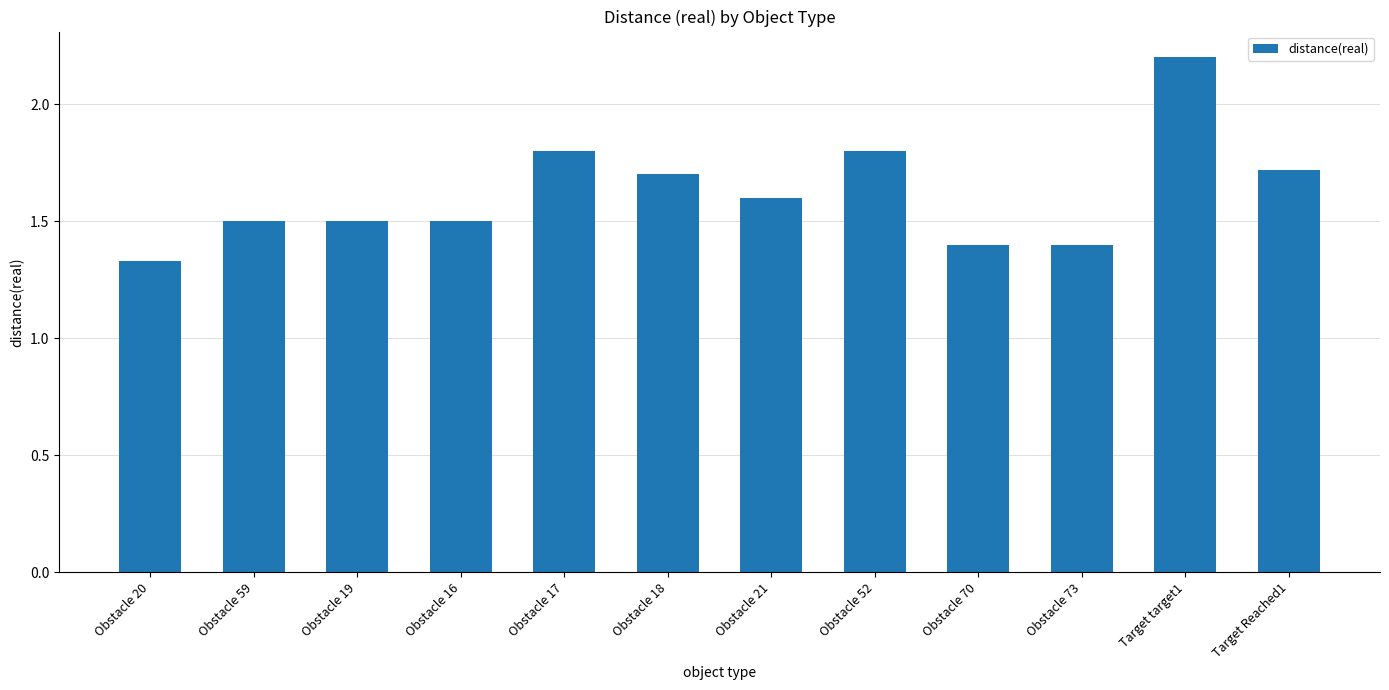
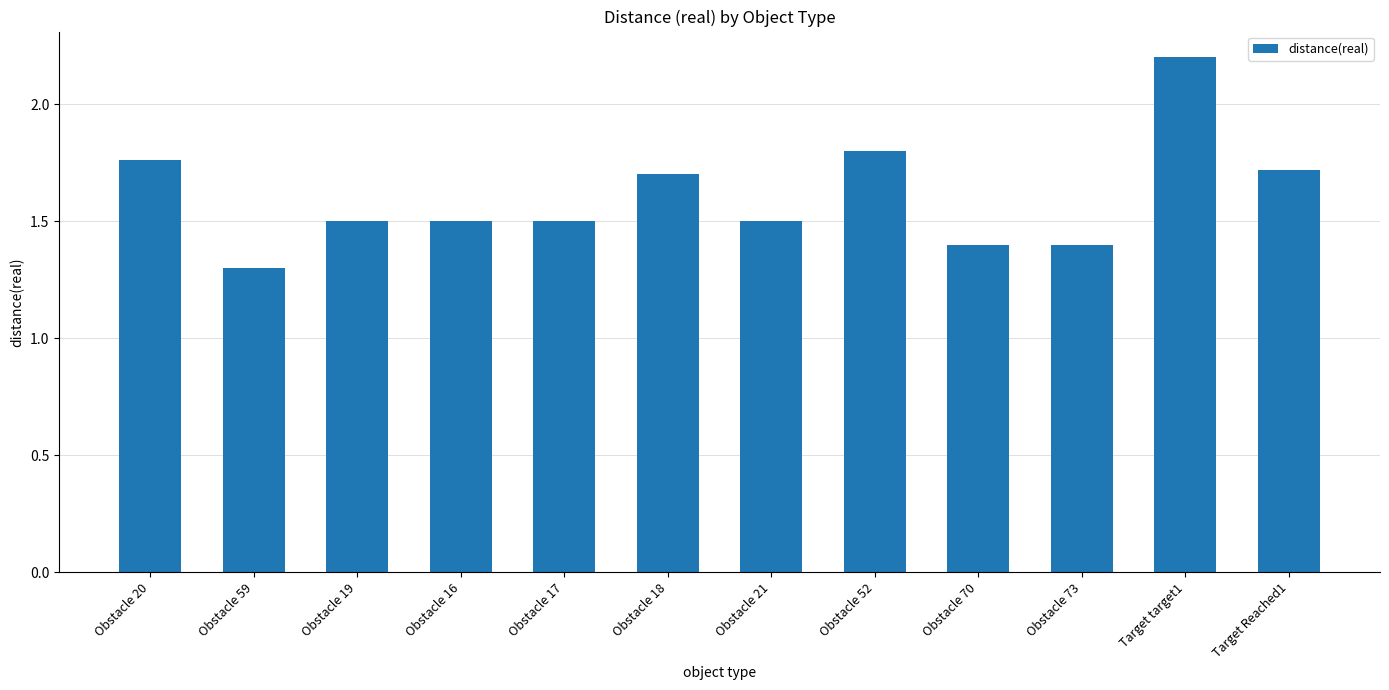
Obstacle 20: 1.33 -> 1.76
Obstacle 59: 1.5 -> 1.3
Obstacle 17: 1.8 -> 1.5
Obstacle 21: 1.6 -> 1.5
